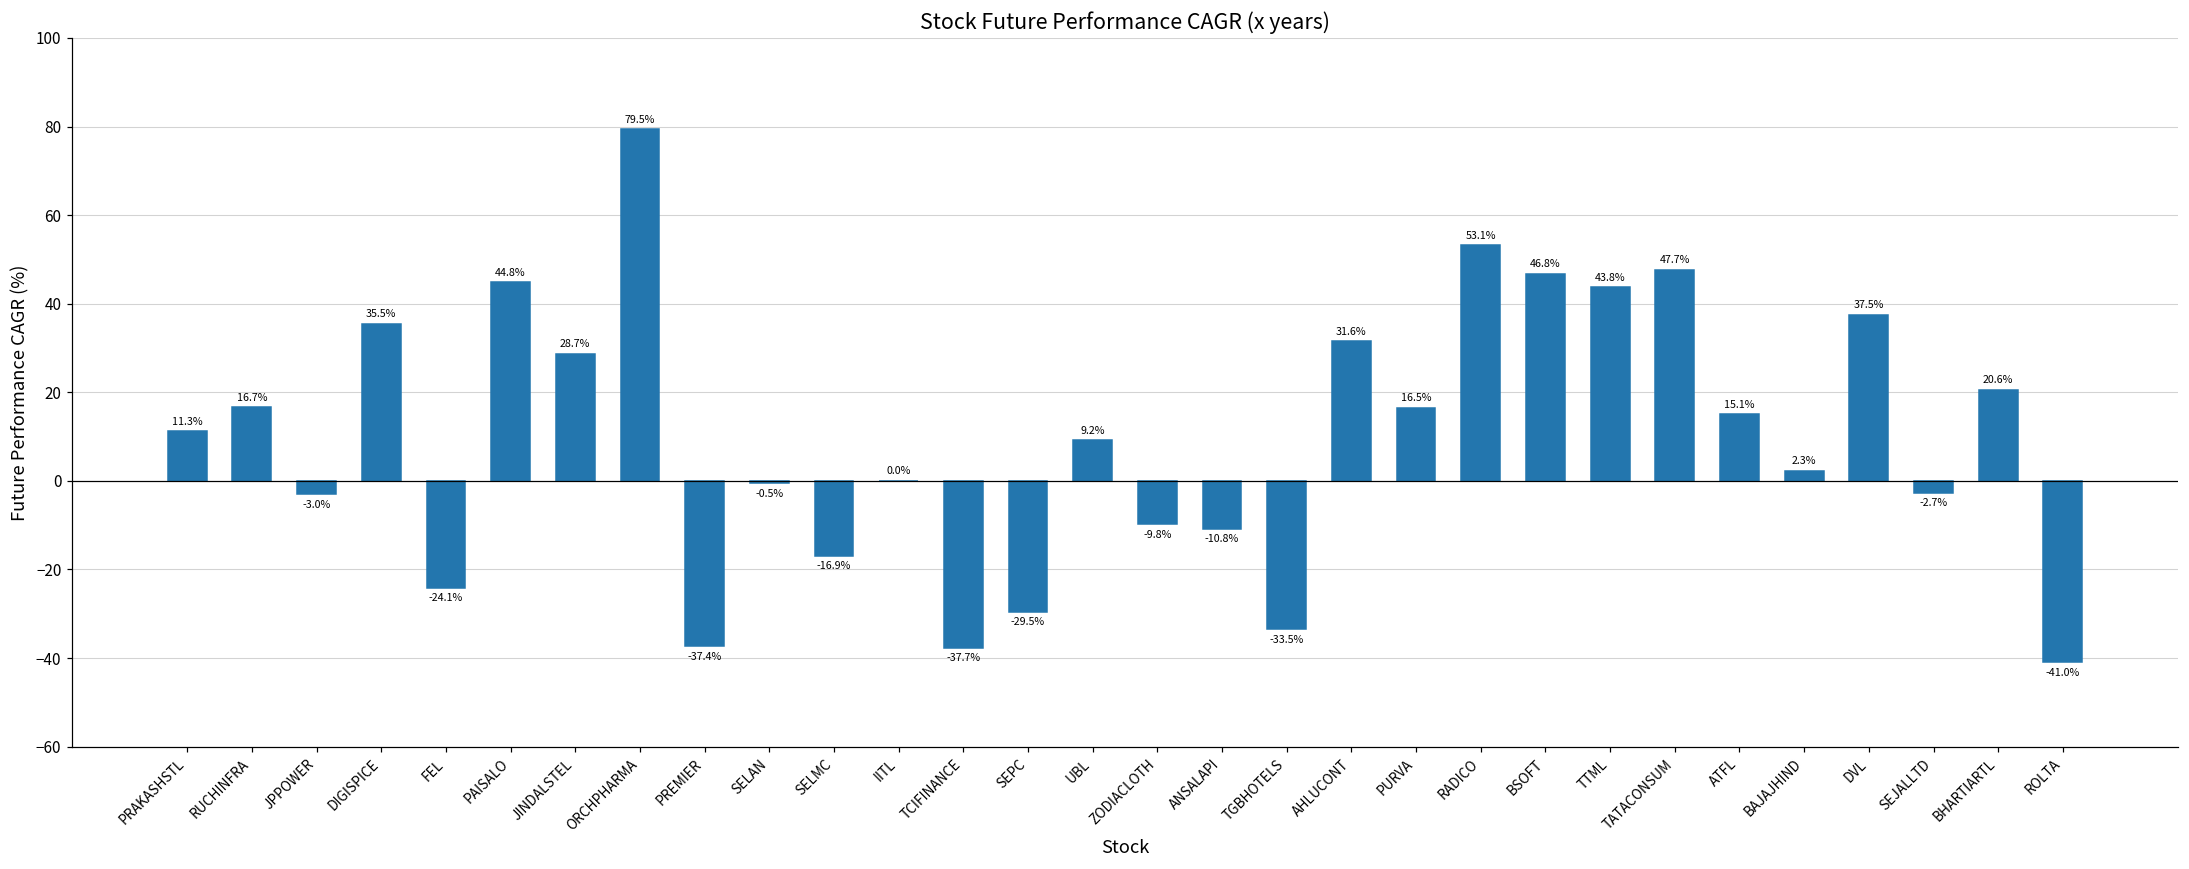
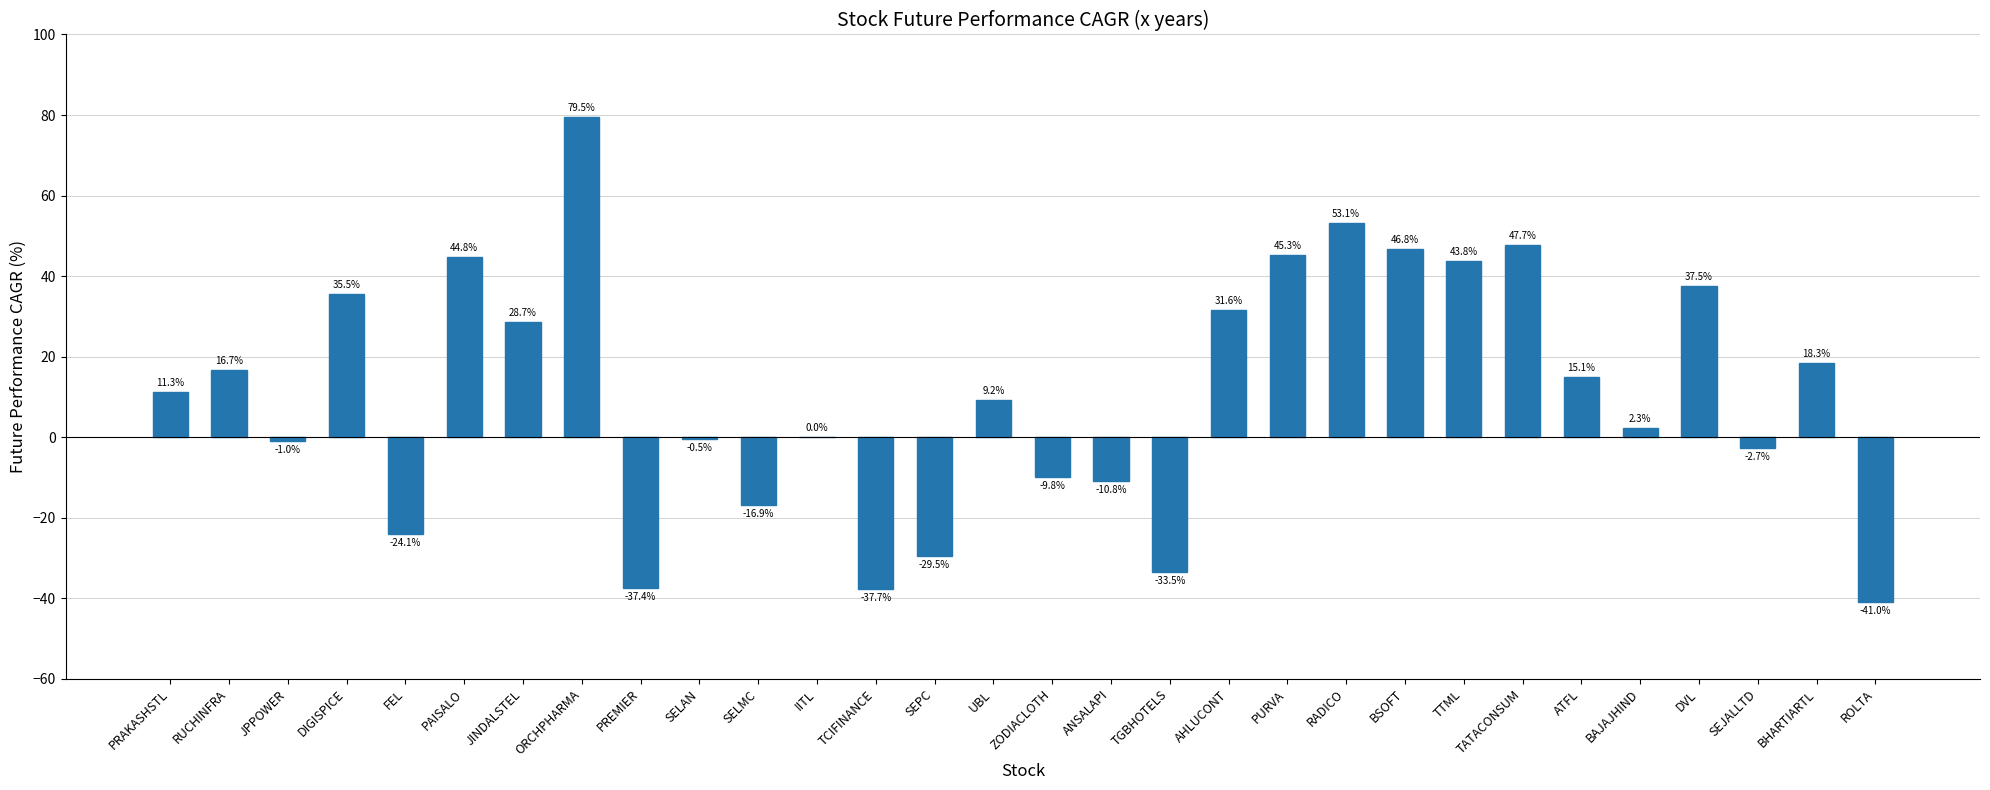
JPPOWER: -3.0% -> -1.0%
PURVA: 16.5% -> 45.3%
BHARTIARTL: 20.6% -> 18.3%
